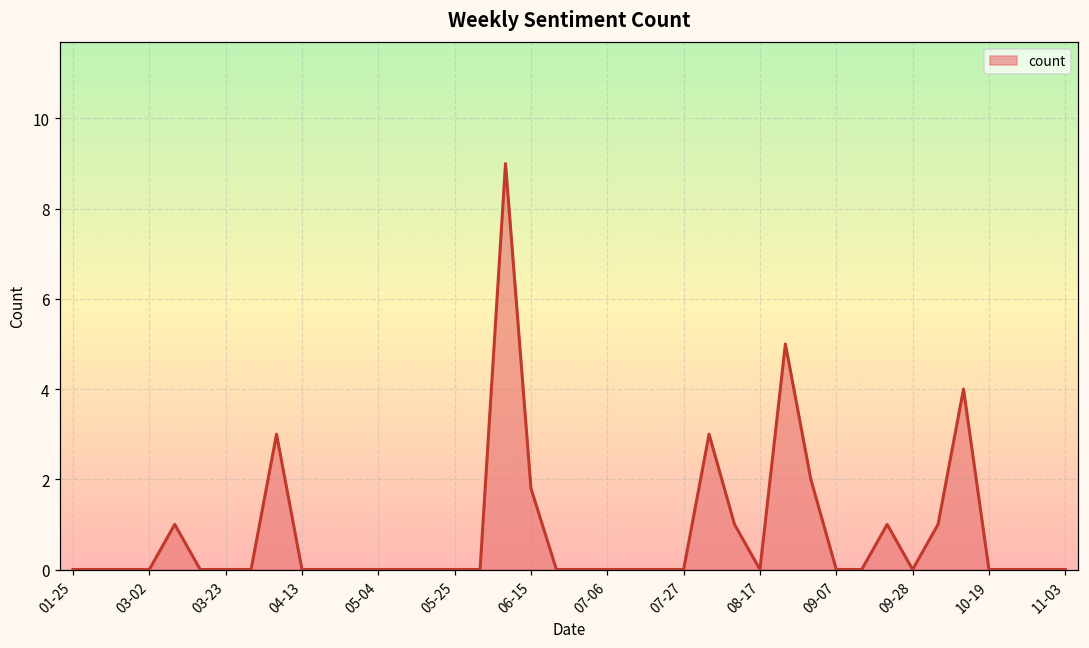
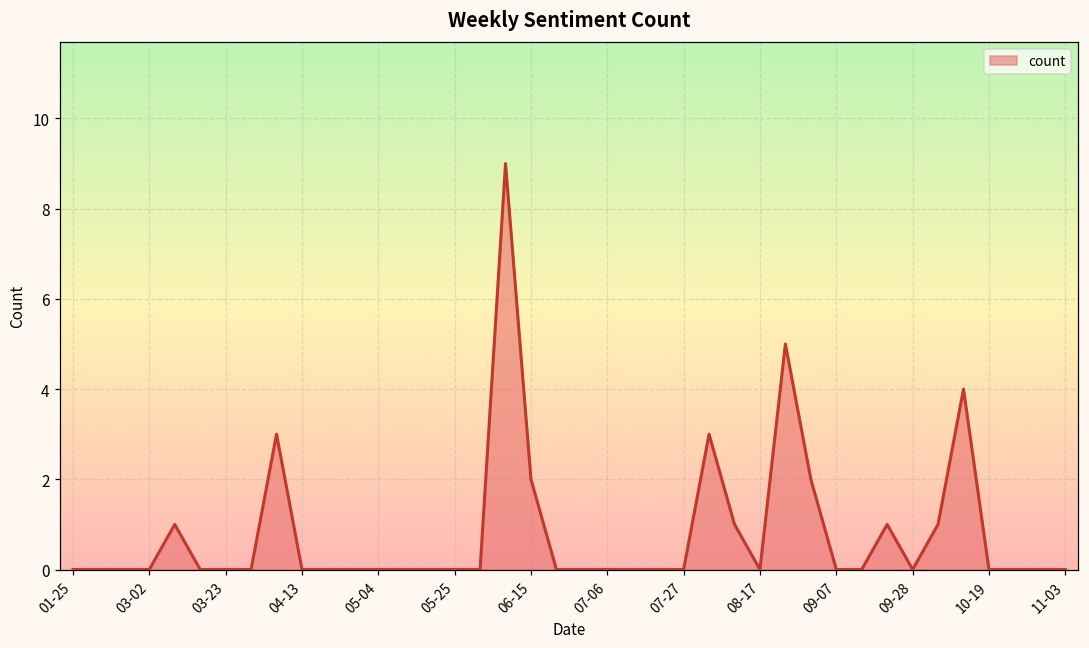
06-15: 1.8 -> 2.0
